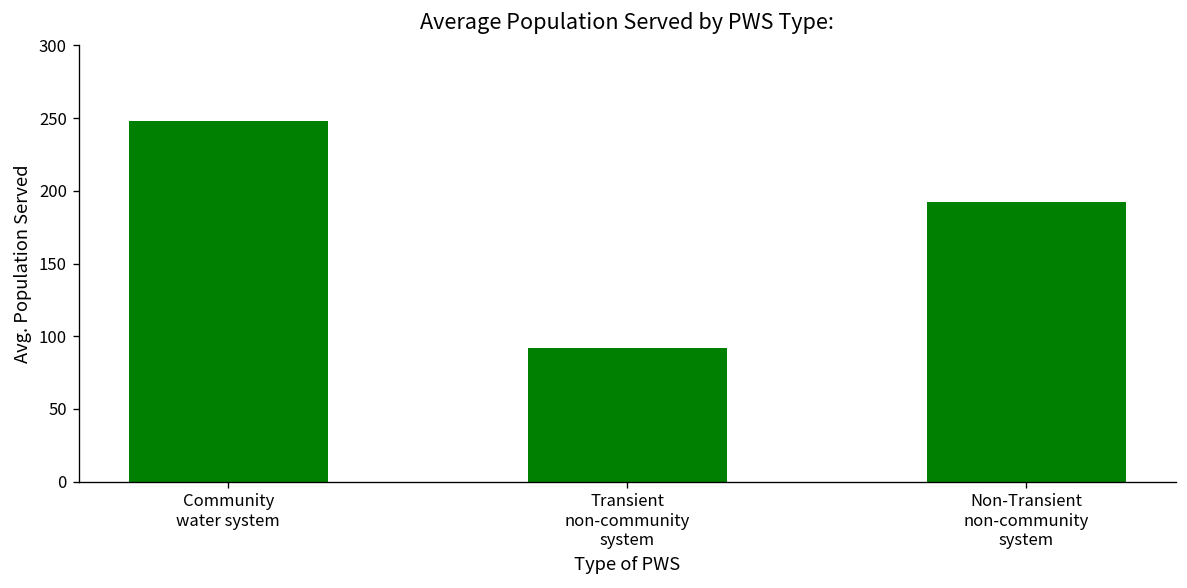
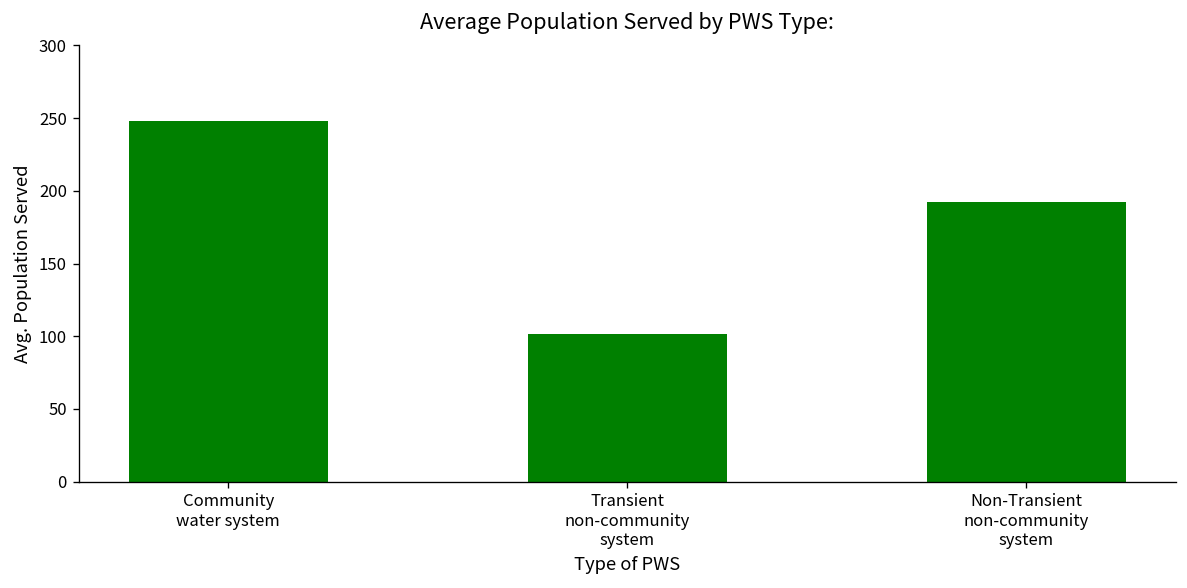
Transient non-community system: 92 -> 101
